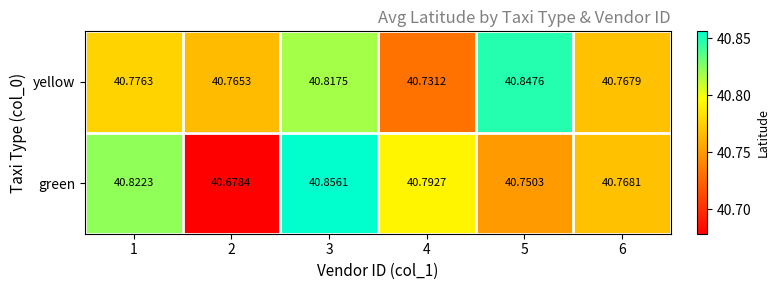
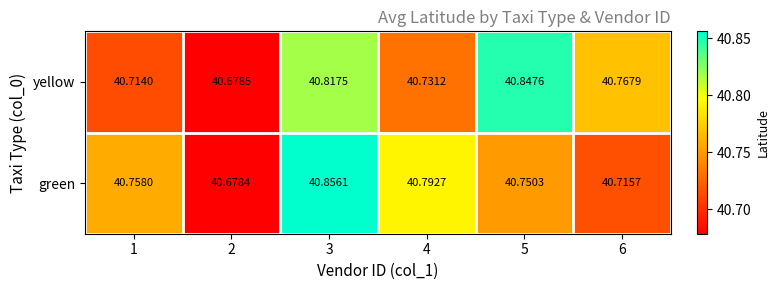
yellow, 1: 40.7763 -> 40.7140
yellow, 2: 40.7653 -> 40.6785
green, 1: 40.8223 -> 40.7580
green, 6: 40.7681 -> 40.7157
